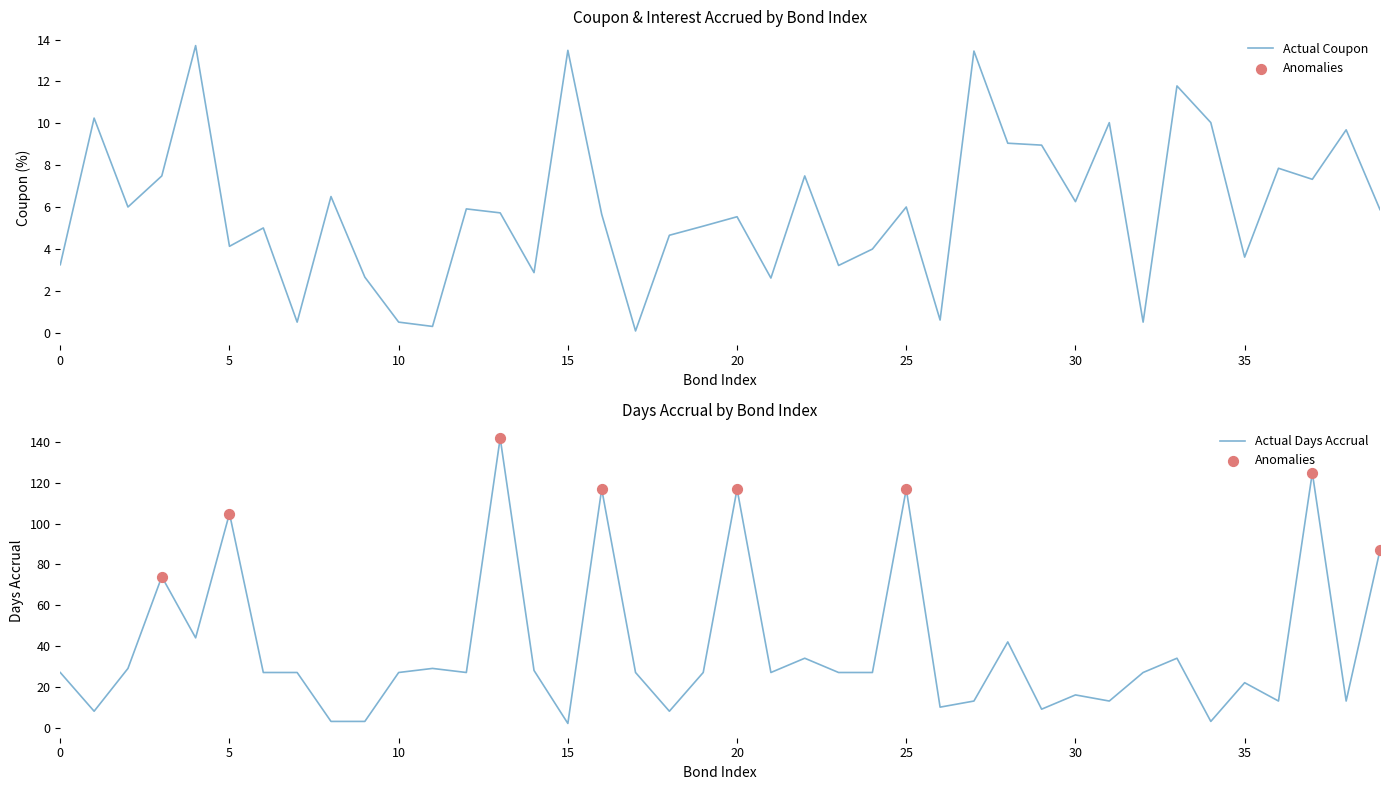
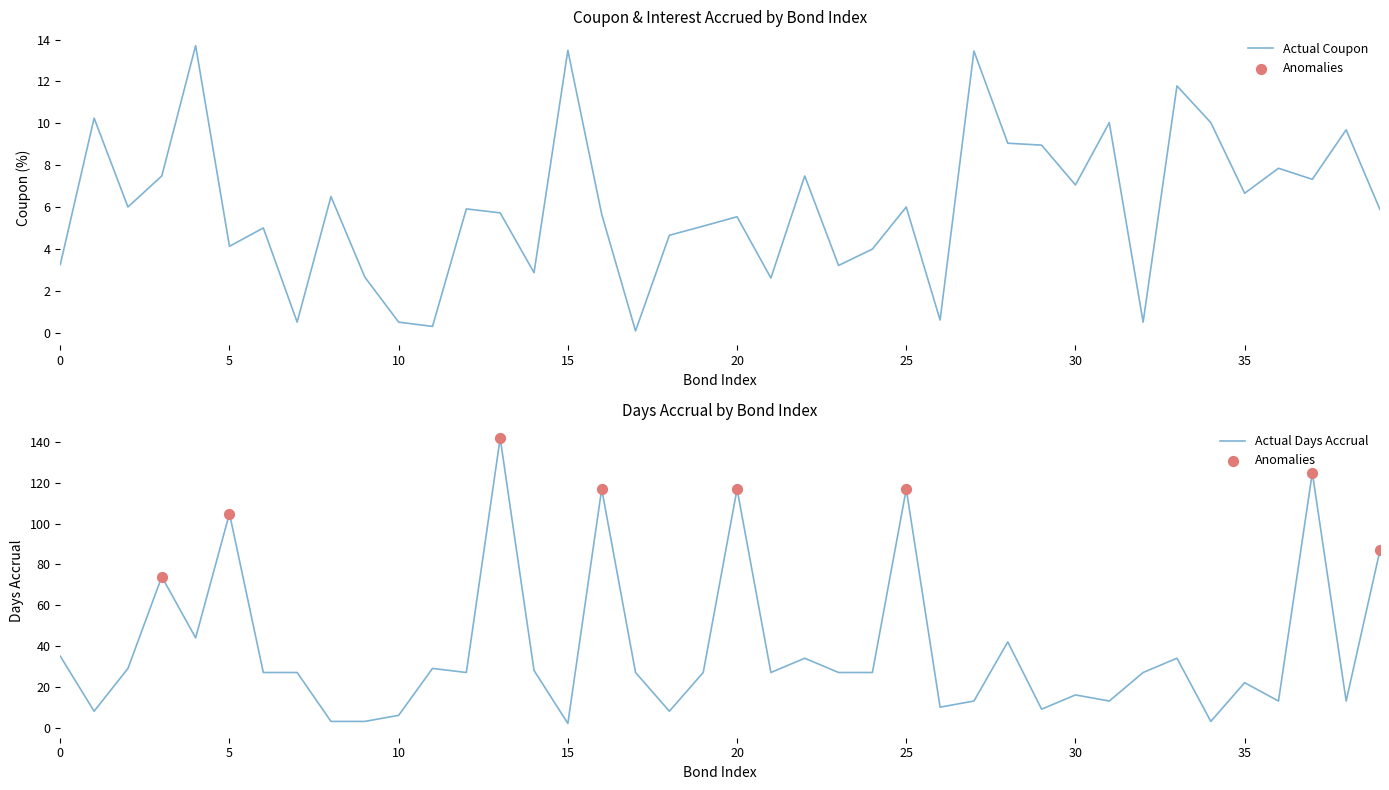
Coupon & Interest Accrued by Bond Index, 30: 6.3 -> 7.1
Coupon & Interest Accrued by Bond Index, 35: 3.6 -> 6.7
Days Accrual by Bond Index, Actual Days Accrual, 0: 27 -> 35
Days Accrual by Bond Index, Actual Days Accrual, 10: 27 -> 6
